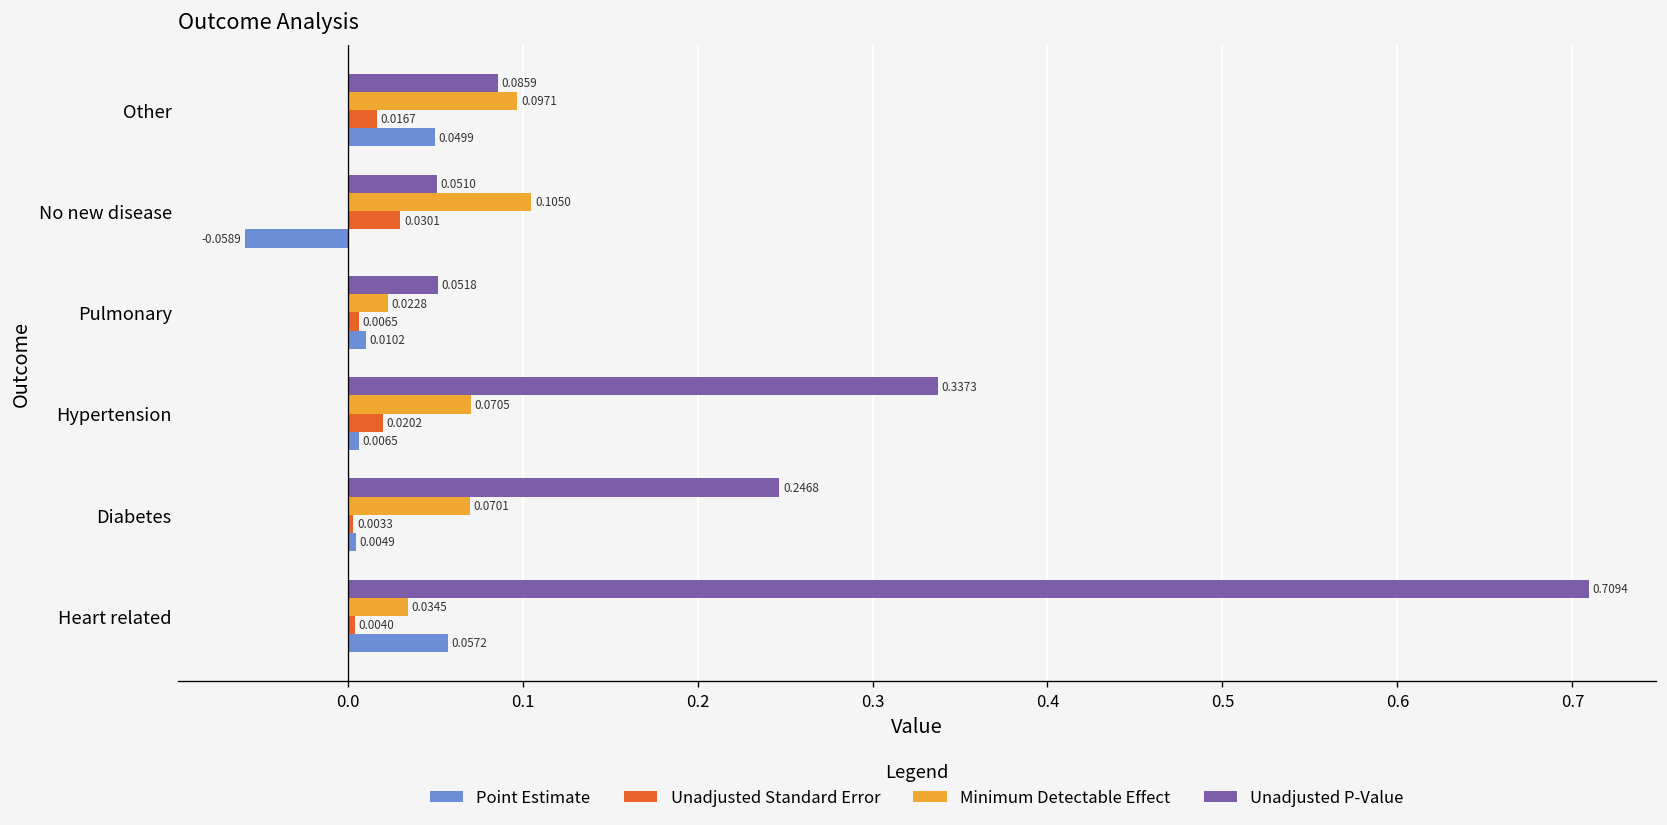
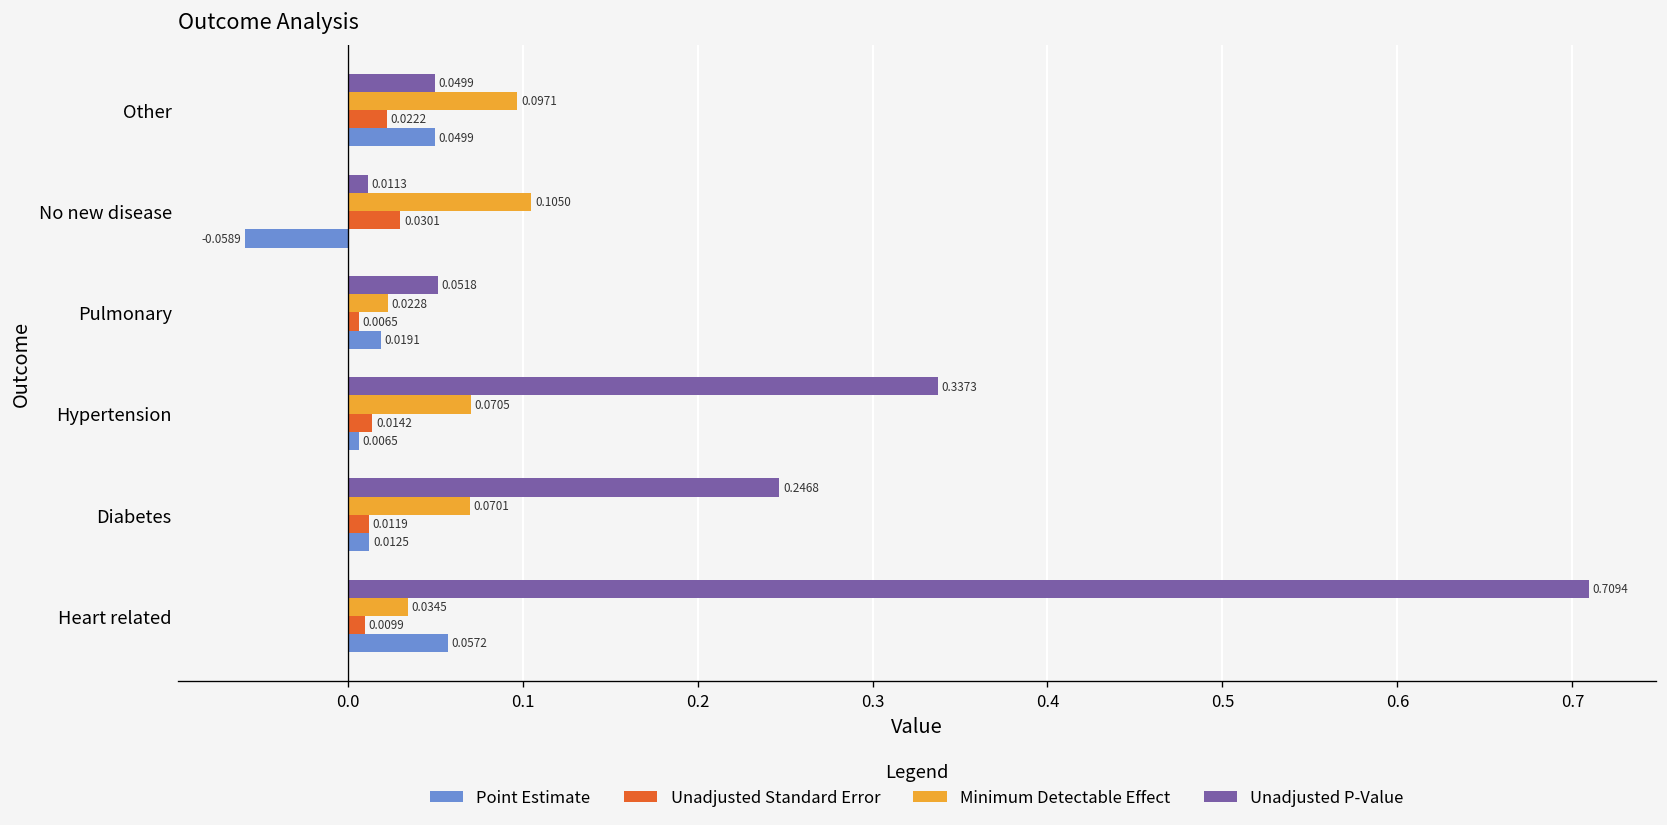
Unadjusted P-Value, Other: 0.0859 -> 0.0499
Unadjusted Standard Error, Other: 0.0167 -> 0.0222
Unadjusted P-Value, No new disease: 0.0510 -> 0.0113
Point Estimate, Pulmonary: 0.0102 -> 0.0191
Unadjusted Standard Error, Hypertension: 0.0202 -> 0.0142
Unadjusted Standard Error, Diabetes: 0.0033 -> 0.0119
Point Estimate, Diabetes: 0.0049 -> 0.0125
Unadjusted Standard Error, Heart related: 0.0040 -> 0.0099
